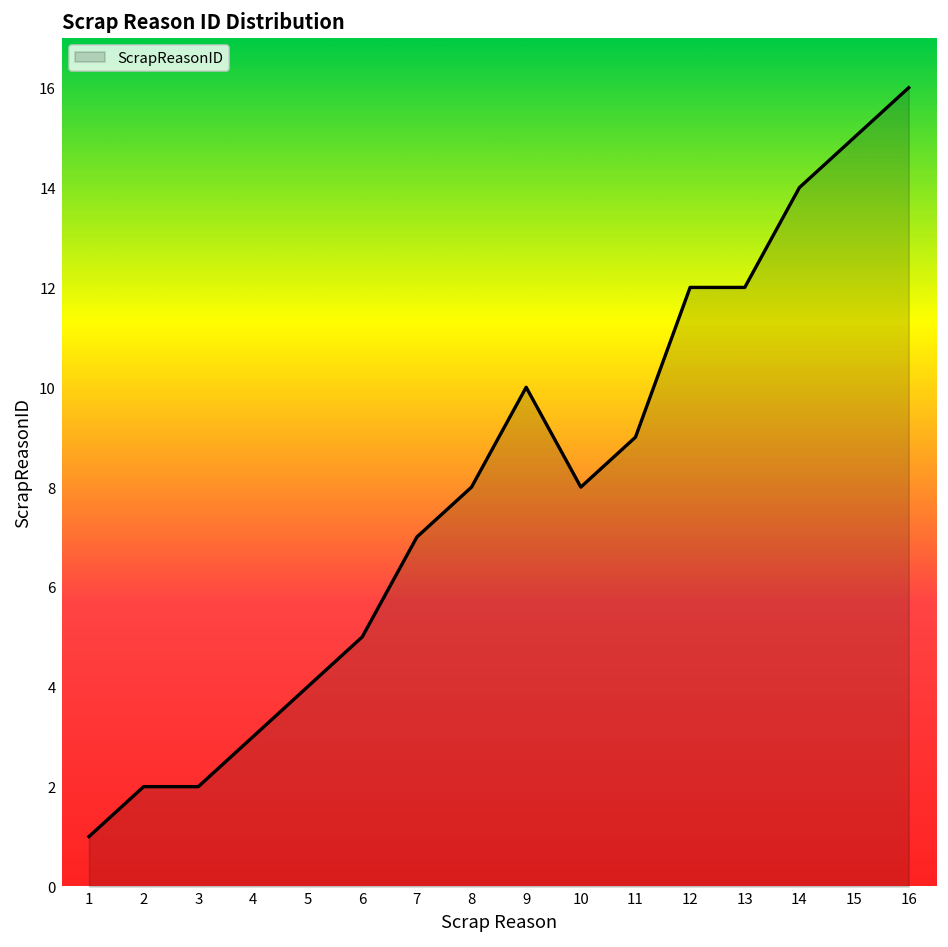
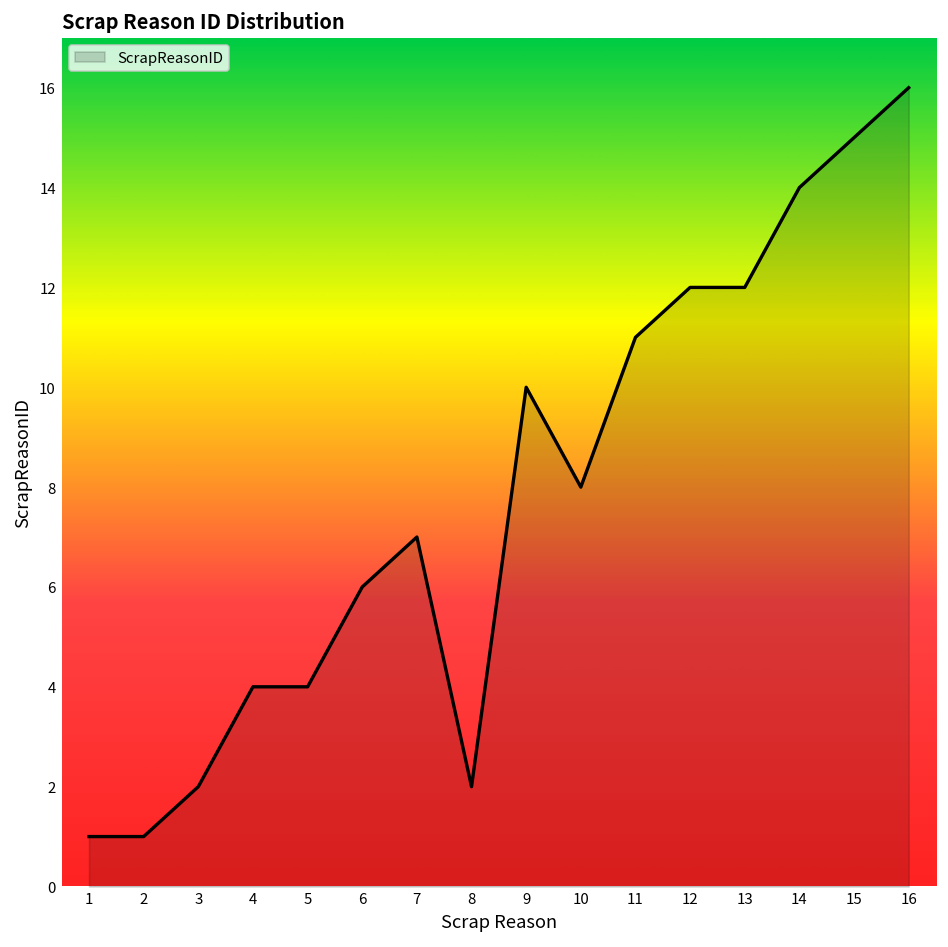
2: 2 -> 1
4: 3 -> 4
6: 5 -> 6
8: 8 -> 2
11: 9 -> 11
